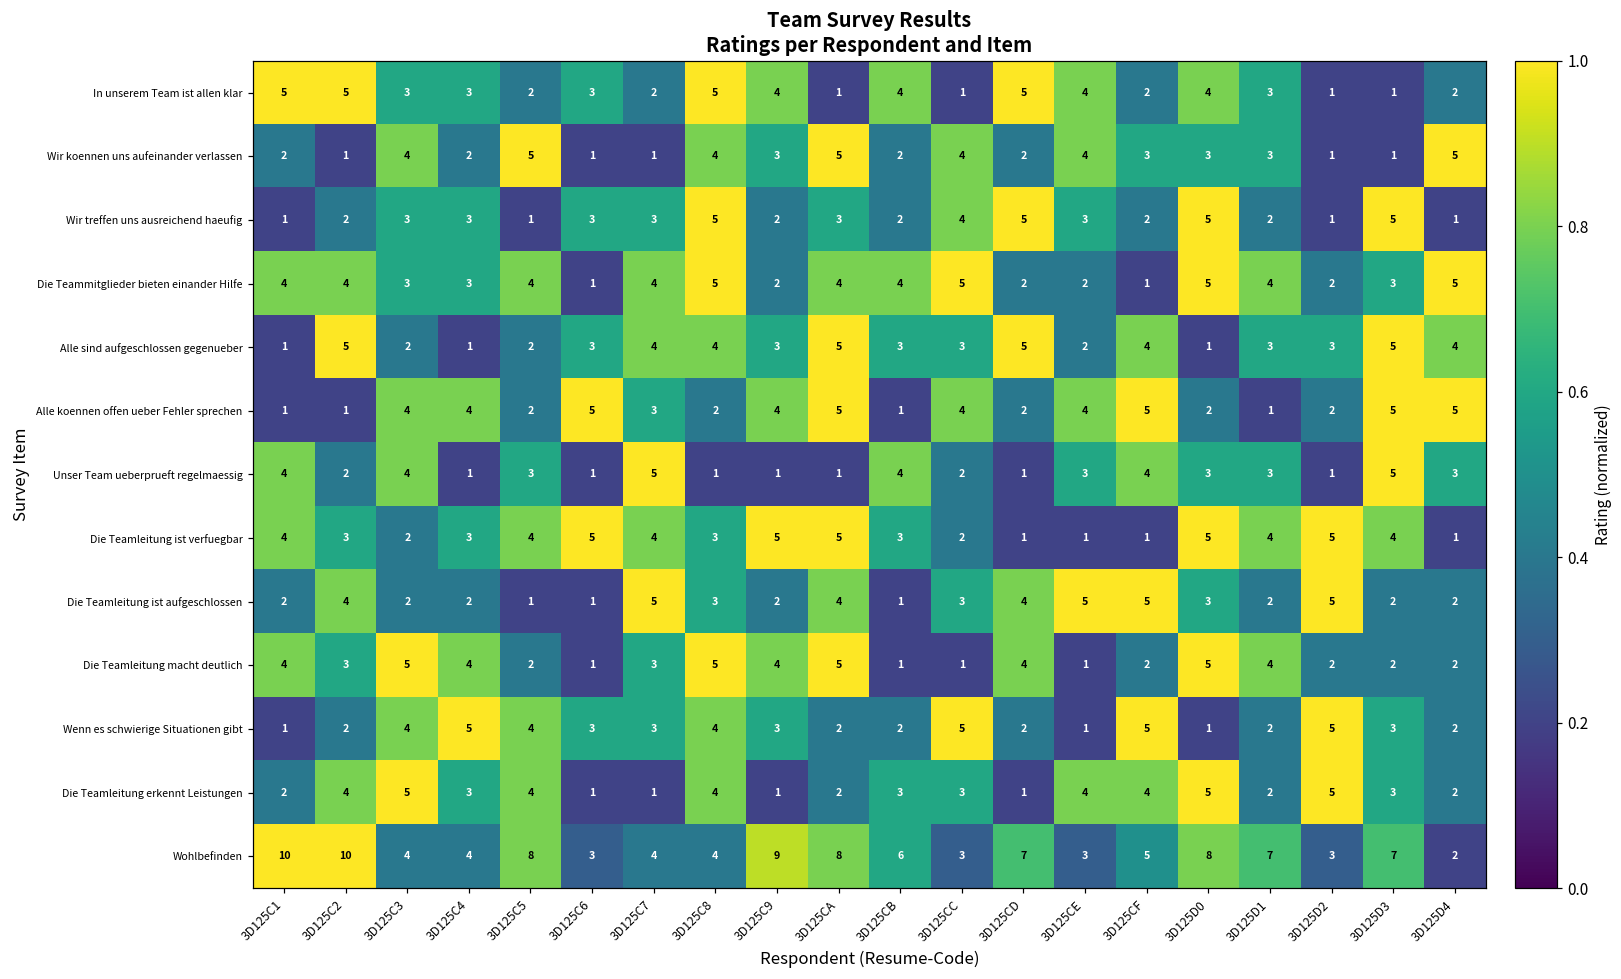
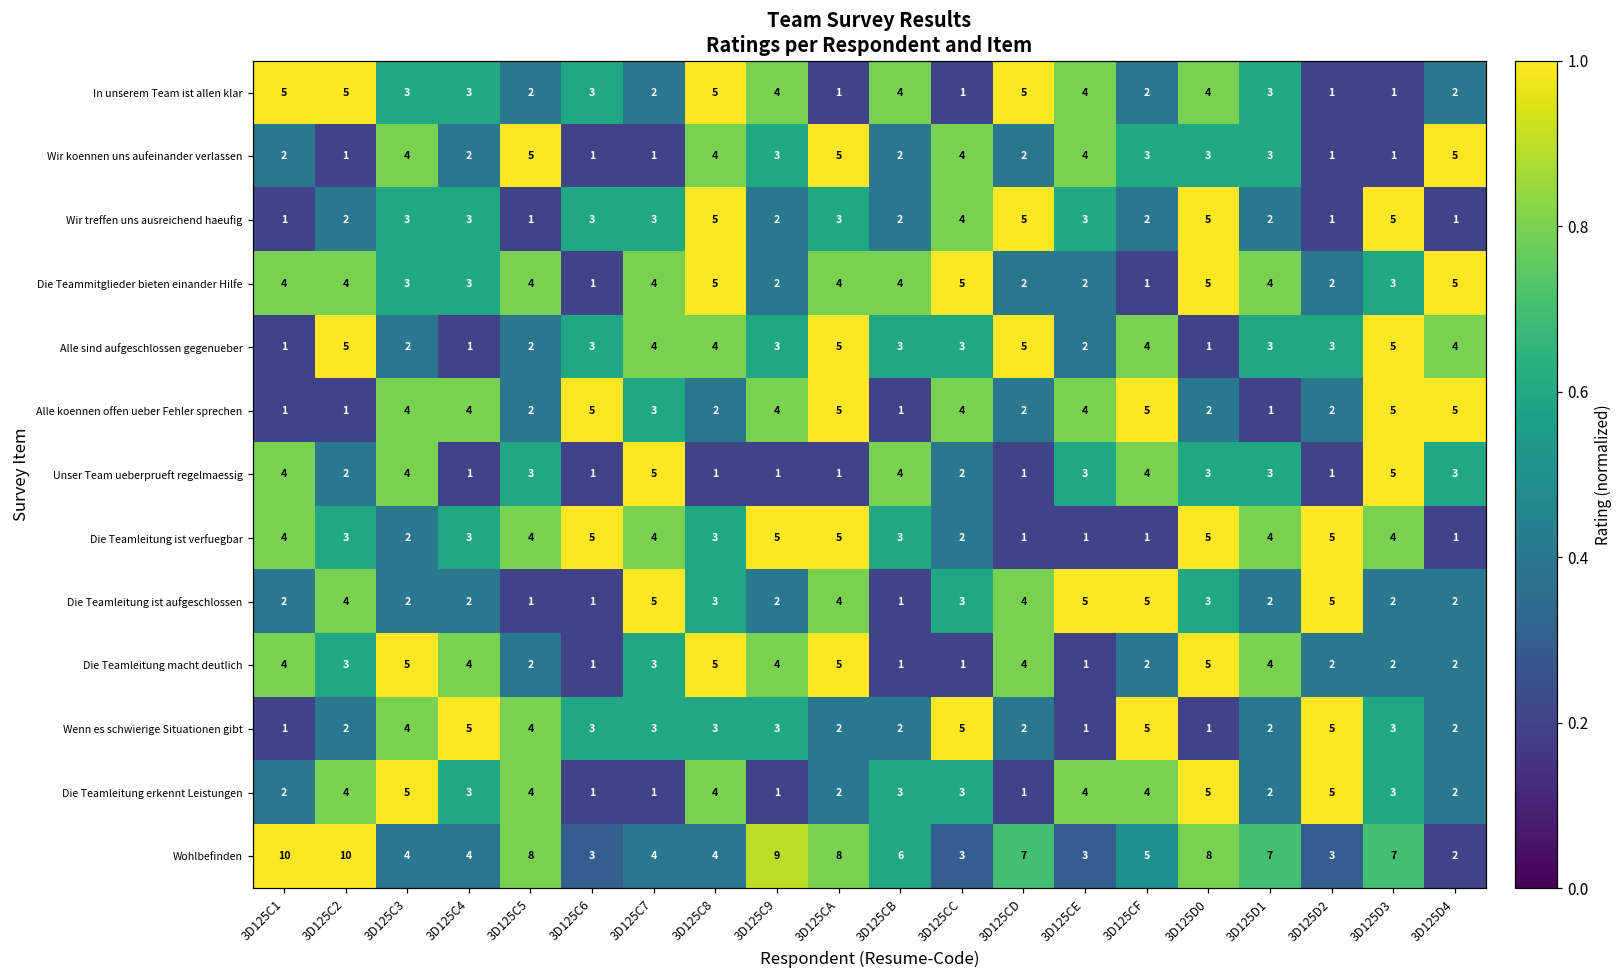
Wenn es schwierige Situationen gibt, 3D125C8: 4 -> 3
